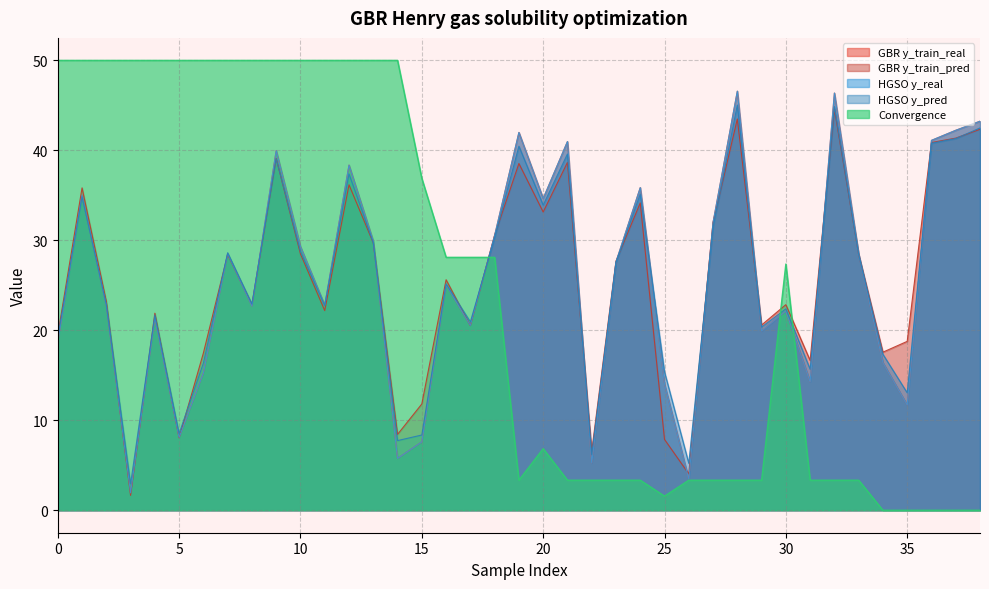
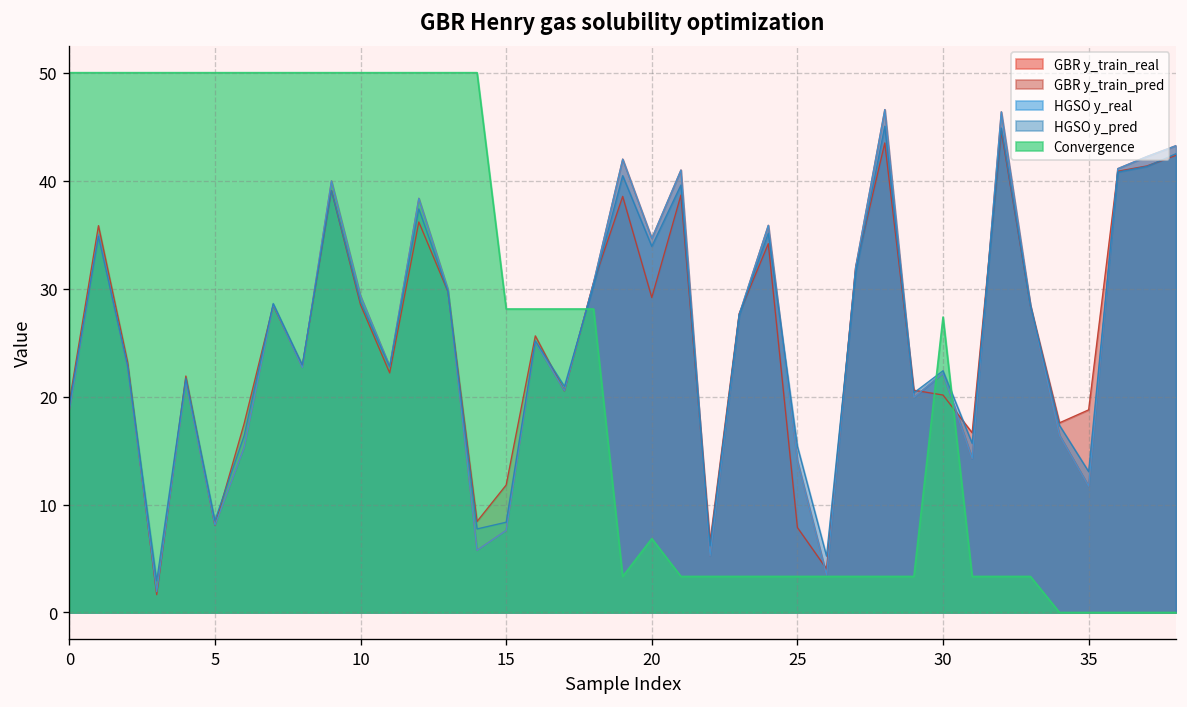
Convergence, 15: 37 -> 28
GBR y_train_pred, 20: 33 -> 29
Convergence, 25: 2 -> 3
GBR y_train_pred, 30: 23 -> 20
